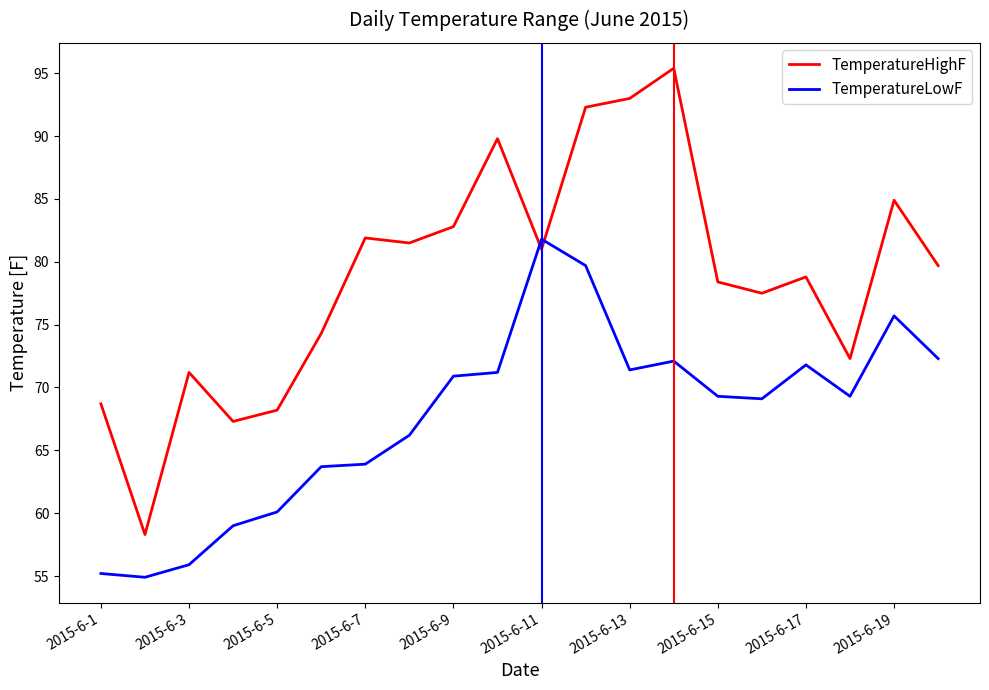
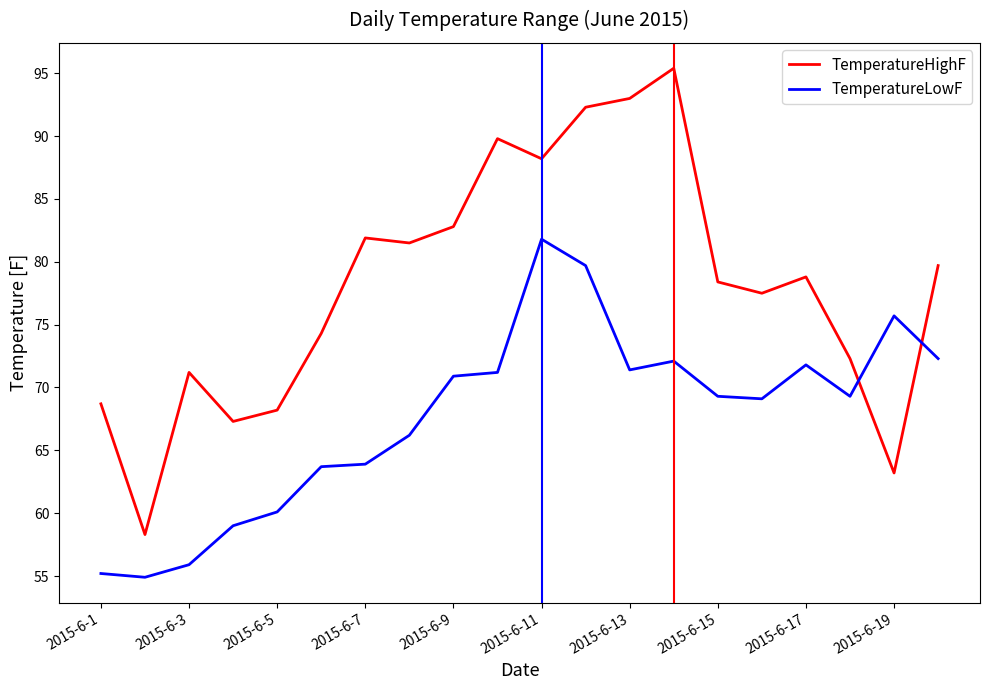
TemperatureHighF, 2015-6-11: 81.0 -> 88.2
TemperatureHighF, 2015-6-19: 84.9 -> 63.2
